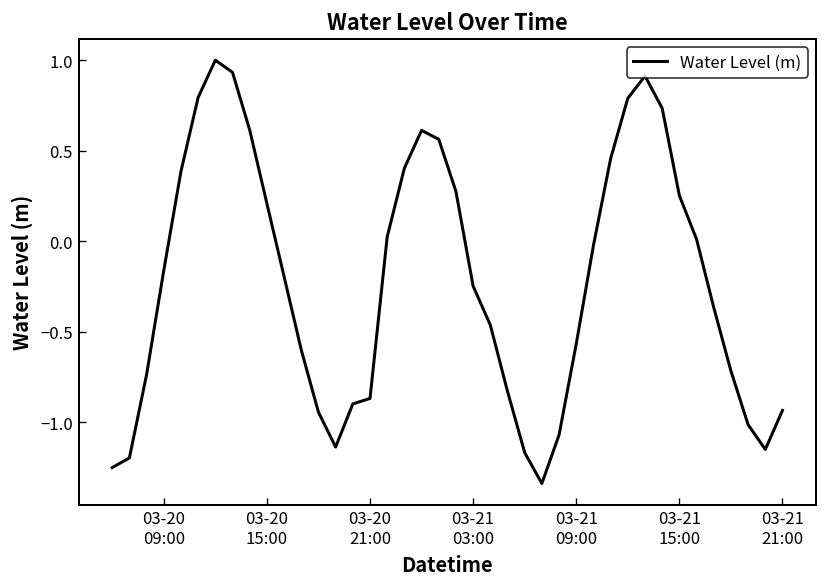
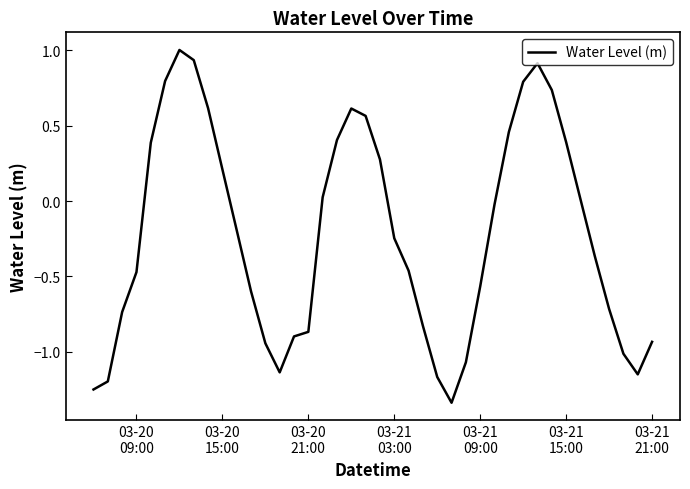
03-20 09:00: -0.16 -> -0.47
03-21 15:00: 0.25 -> 0.39
